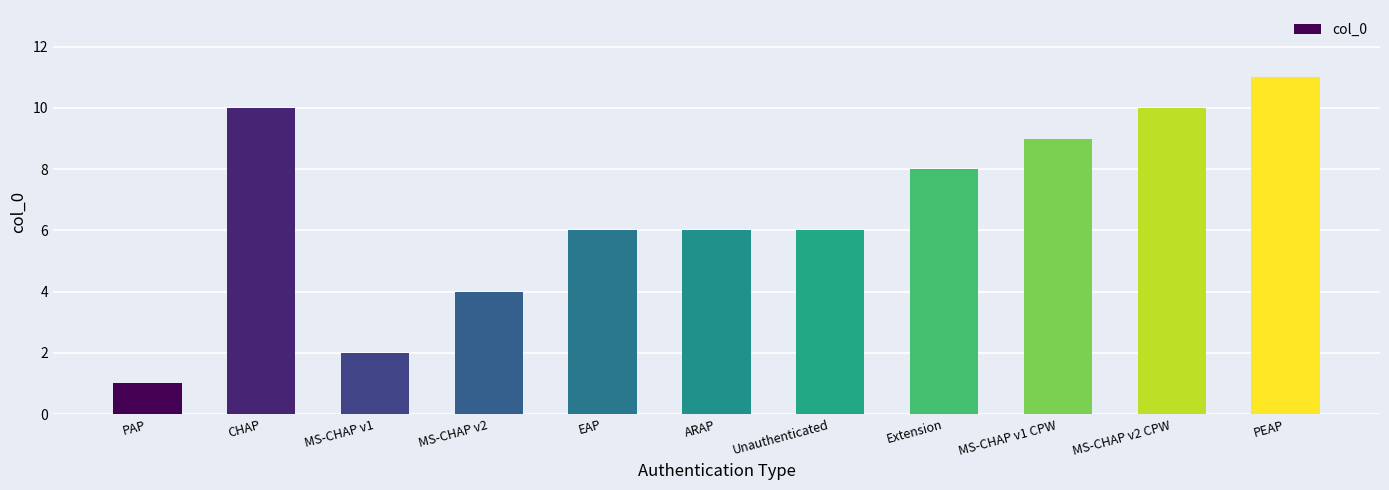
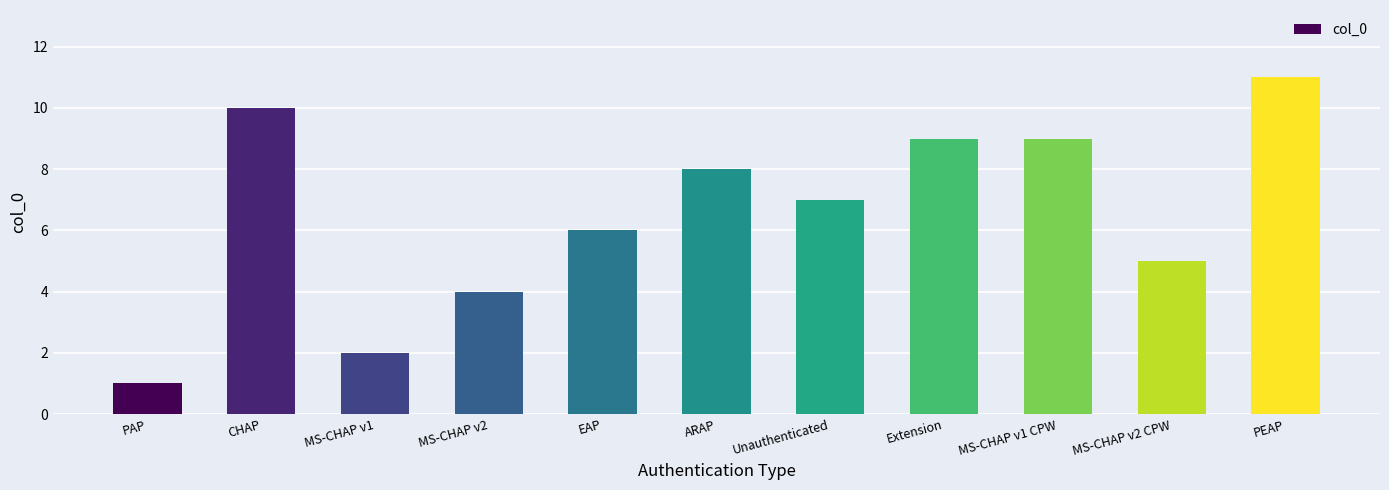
ARAP: 6 -> 8
Unauthenticated: 6 -> 7
Extension: 8 -> 9
MS-CHAP v2 CPW: 10 -> 5
